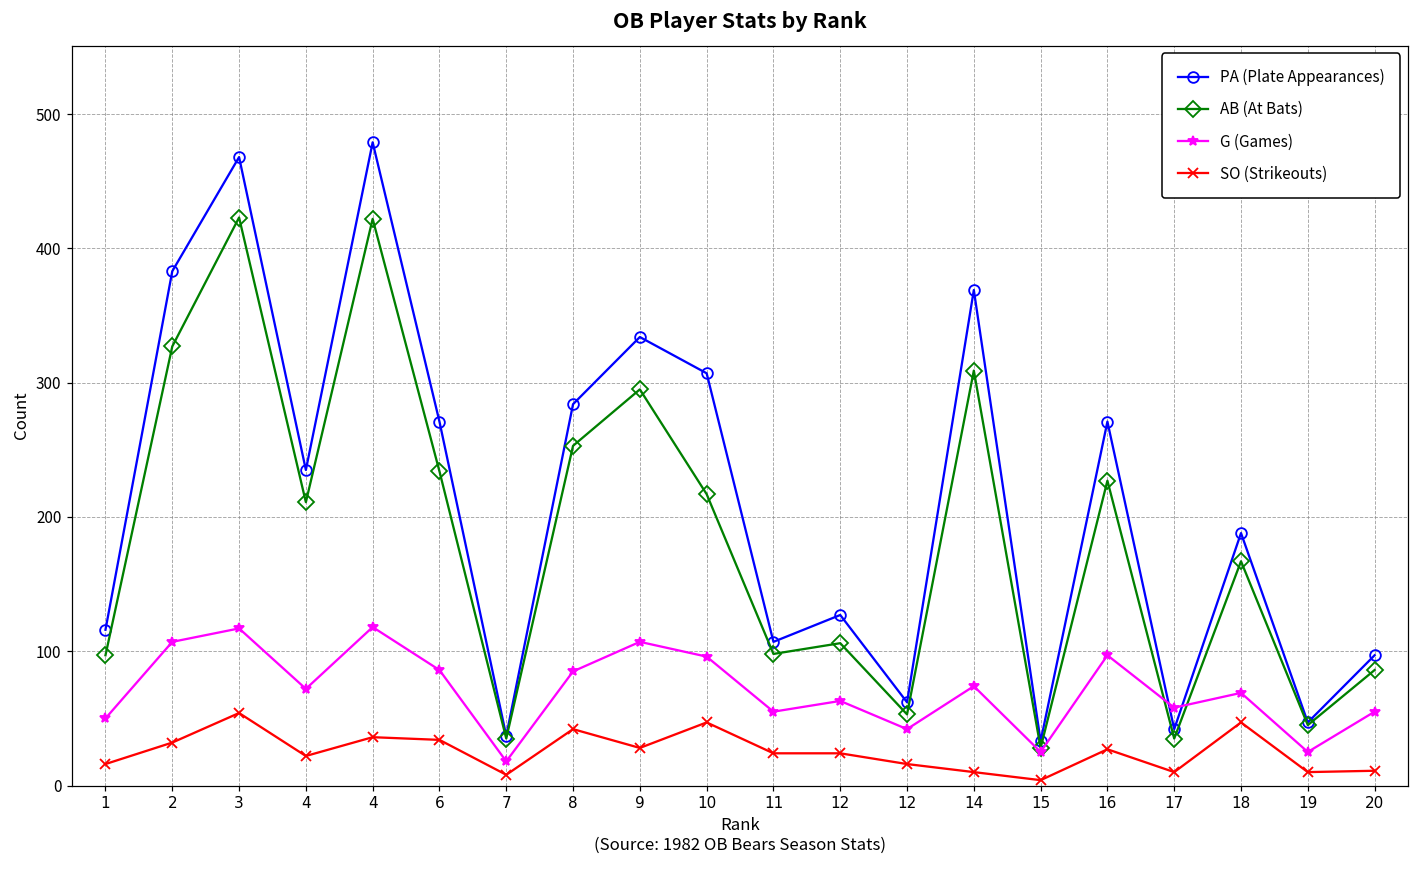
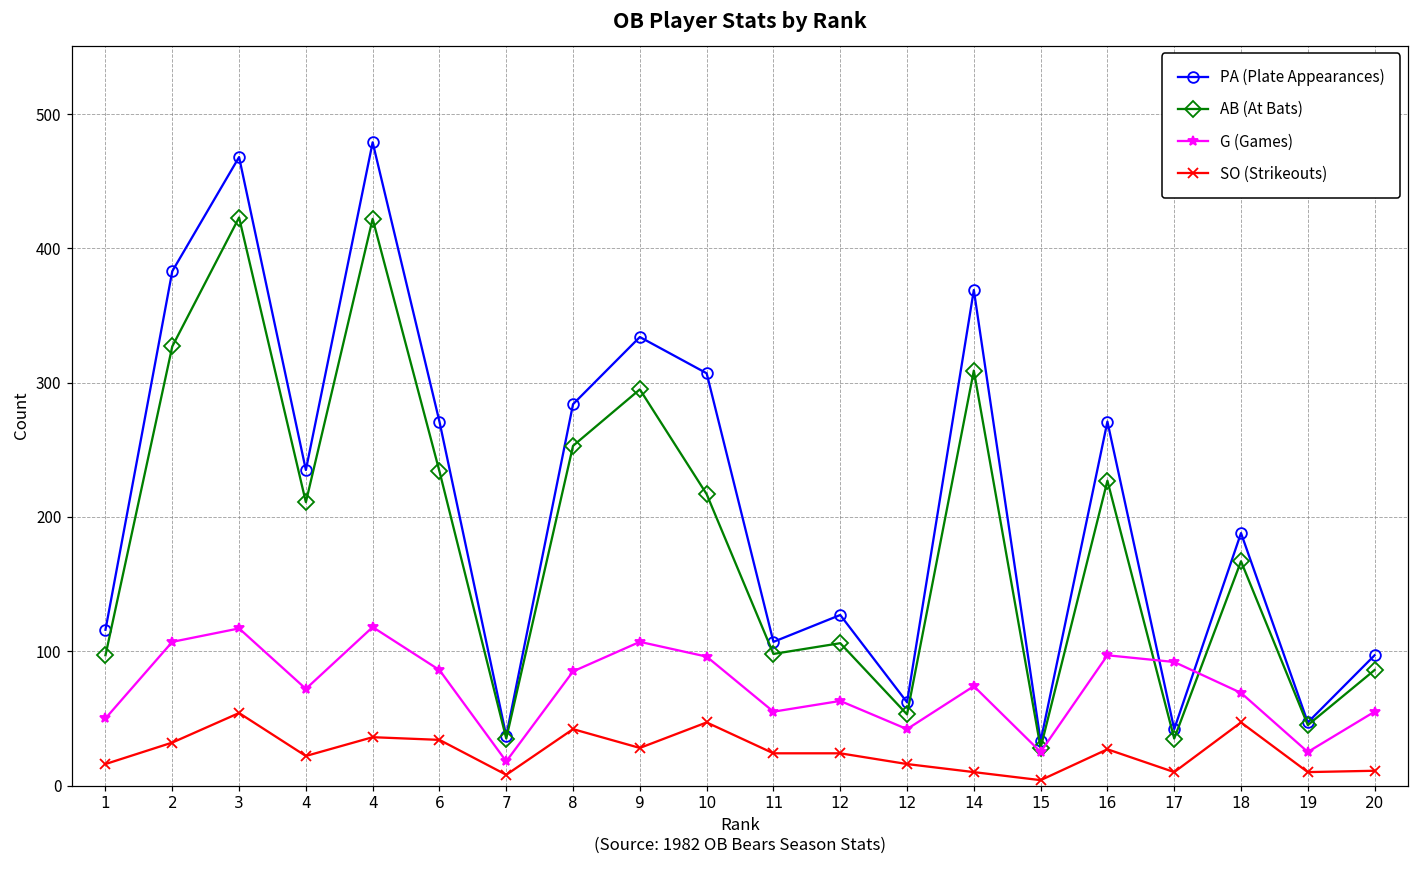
G (Games), 17: 58 -> 92
